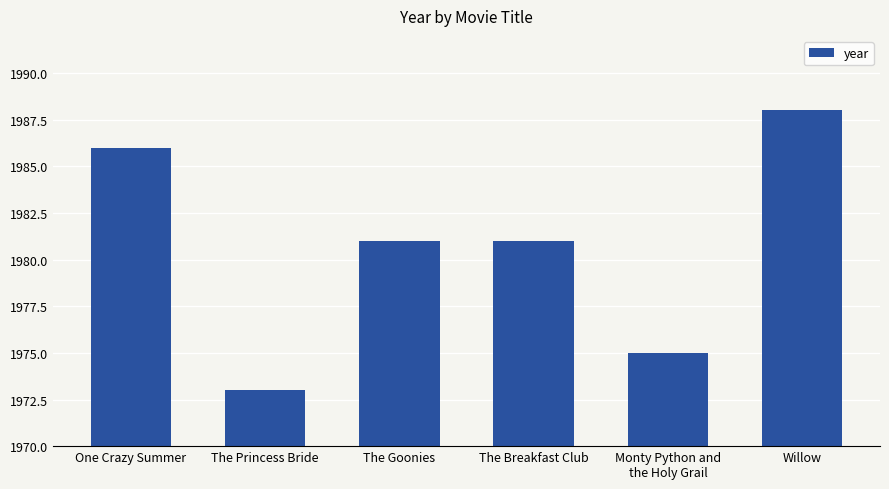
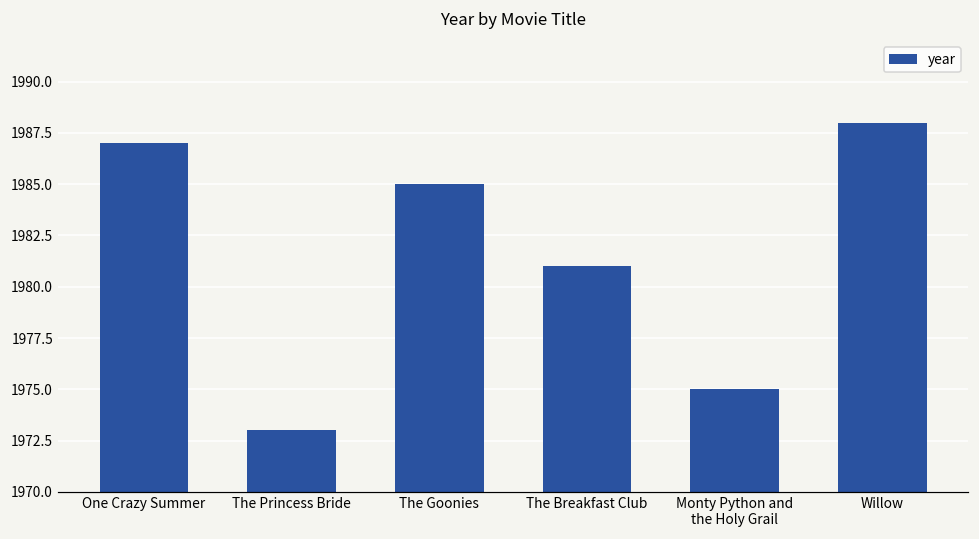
One Crazy Summer: 1986 -> 1987
The Goonies: 1981 -> 1985
